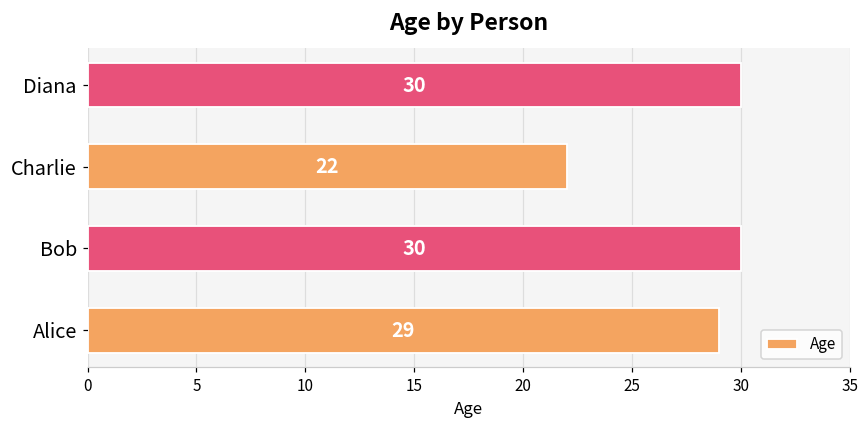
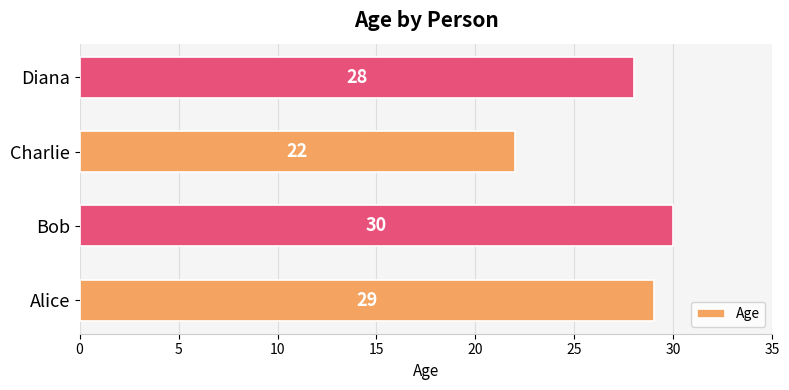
Diana: 30 -> 28
